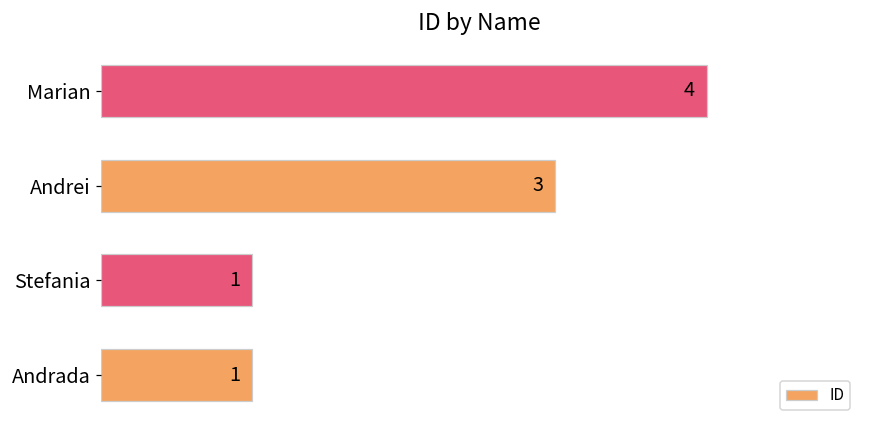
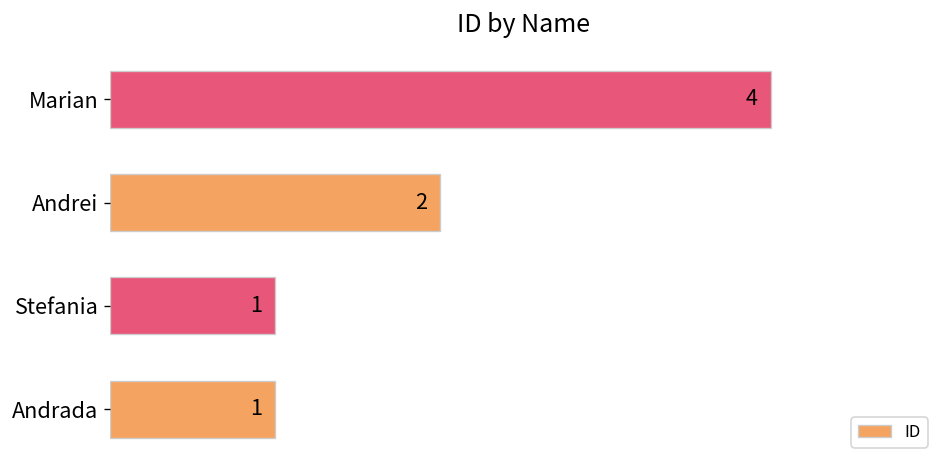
Andrei: 3 -> 2
